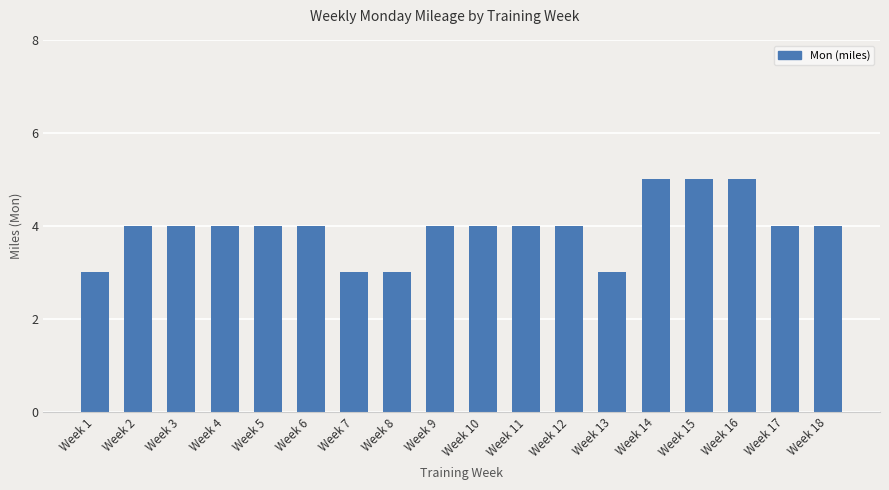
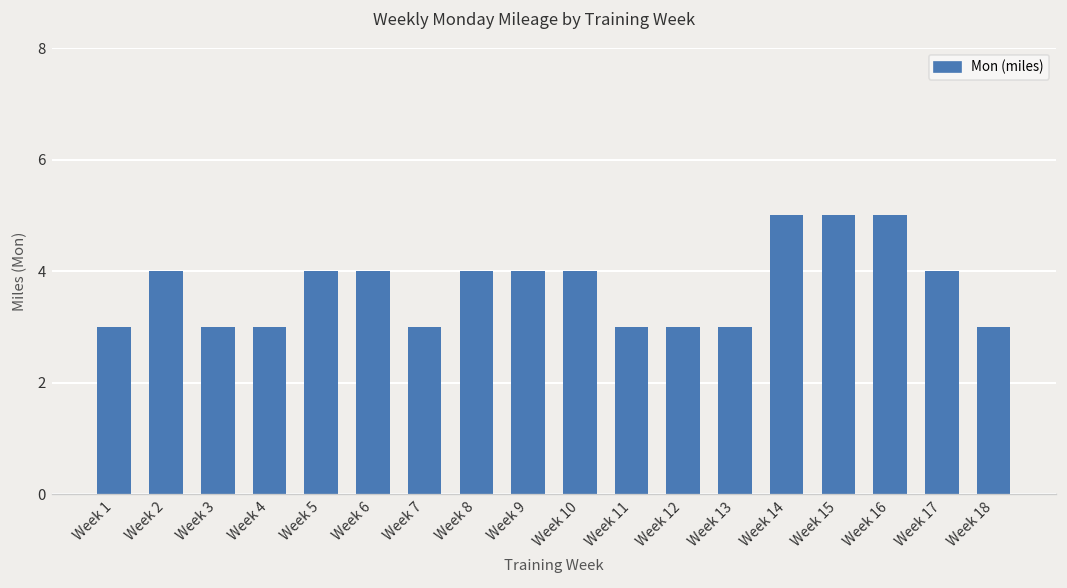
Week 3: 4 -> 3
Week 4: 4 -> 3
Week 8: 3 -> 4
Week 11: 4 -> 3
Week 12: 4 -> 3
Week 18: 4 -> 3
